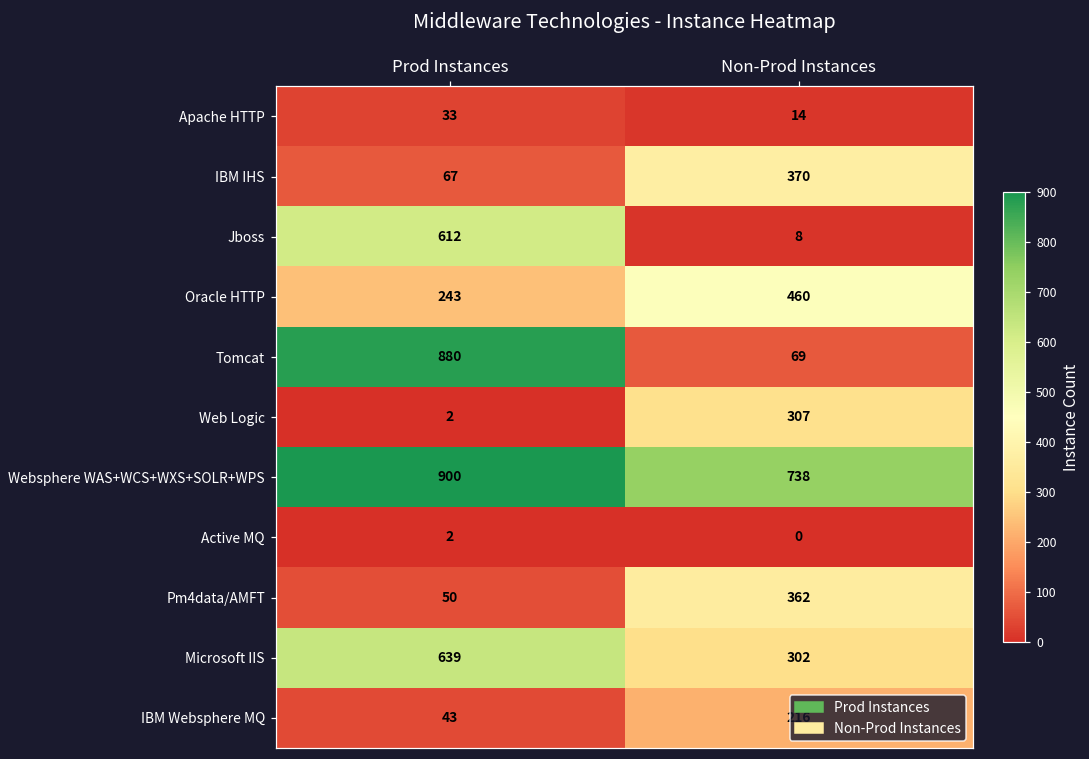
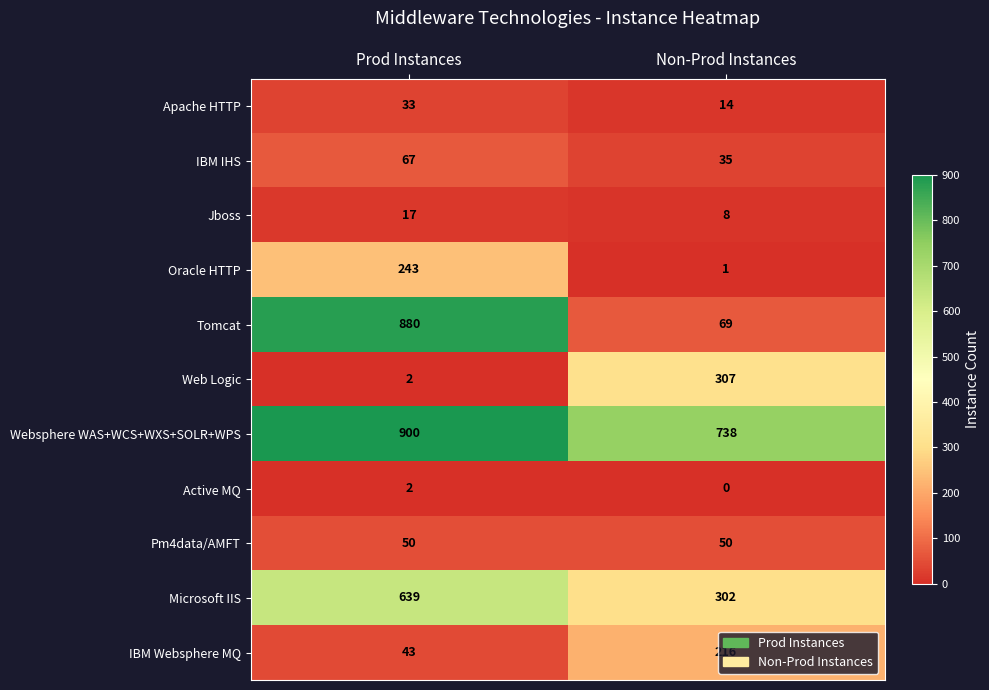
IBM IHS, Non-Prod Instances: 370 -> 35
Jboss, Prod Instances: 612 -> 17
Oracle HTTP, Non-Prod Instances: 460 -> 1
Pm4data/AMFT, Non-Prod Instances: 362 -> 50
